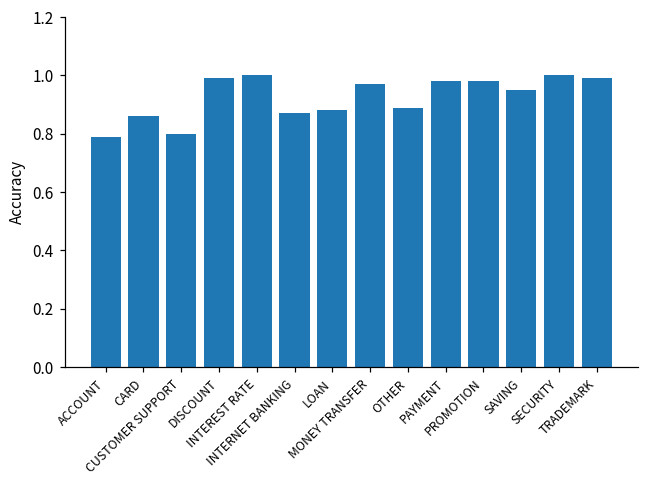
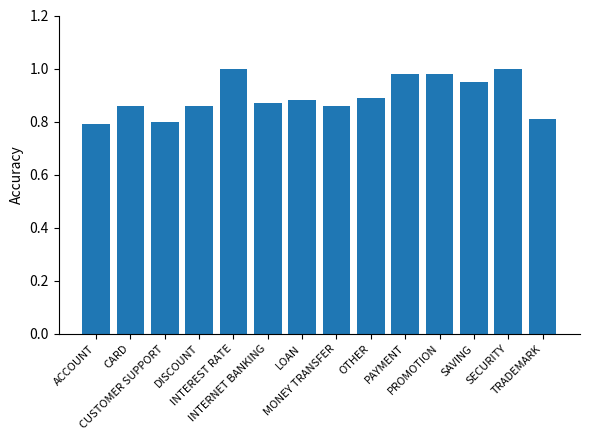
DISCOUNT: 0.99 -> 0.86
MONEY TRANSFER: 0.97 -> 0.86
TRADEMARK: 0.99 -> 0.81
